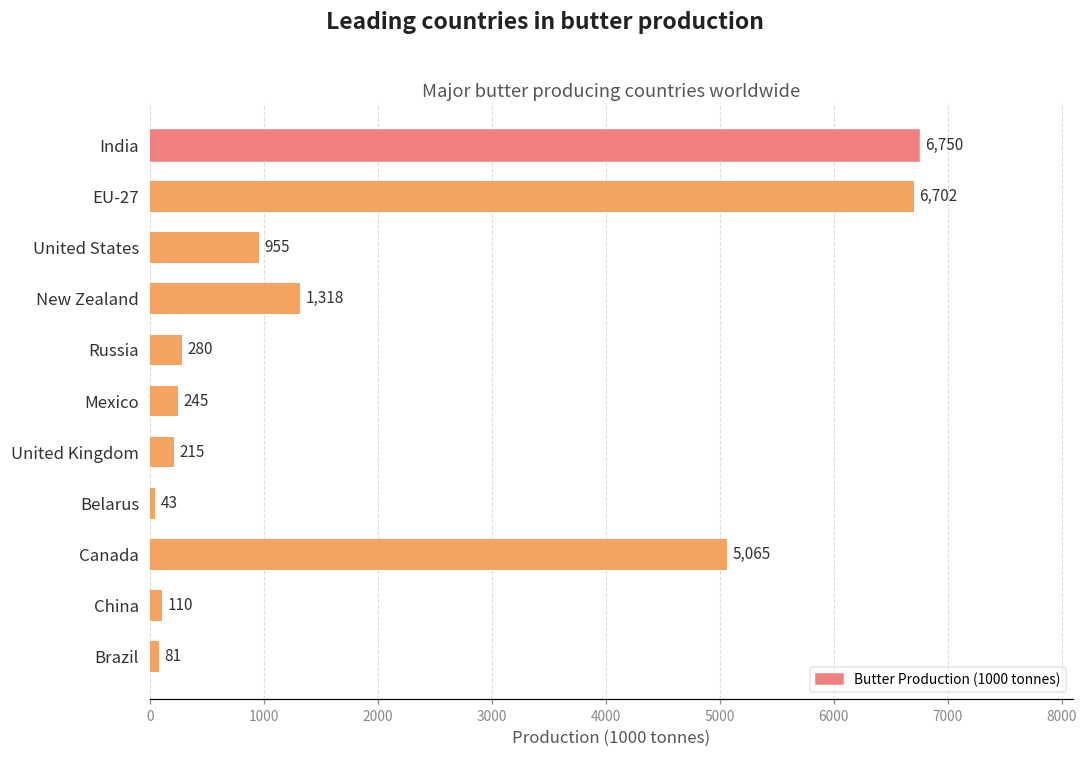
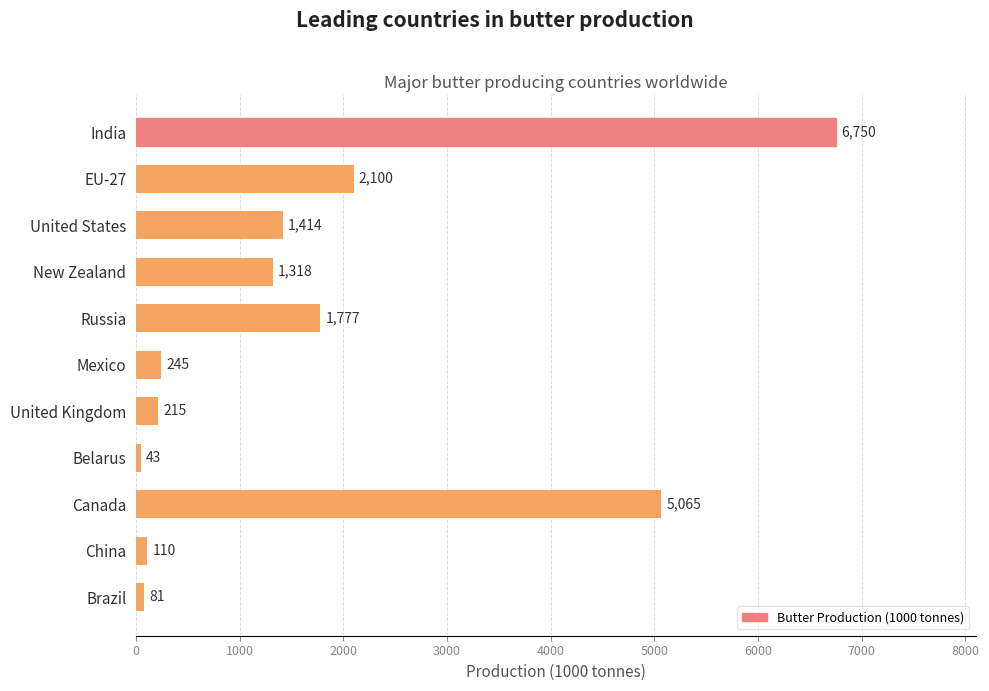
EU-27: 6,702 -> 2,100
United States: 955 -> 1,414
Russia: 280 -> 1,777
